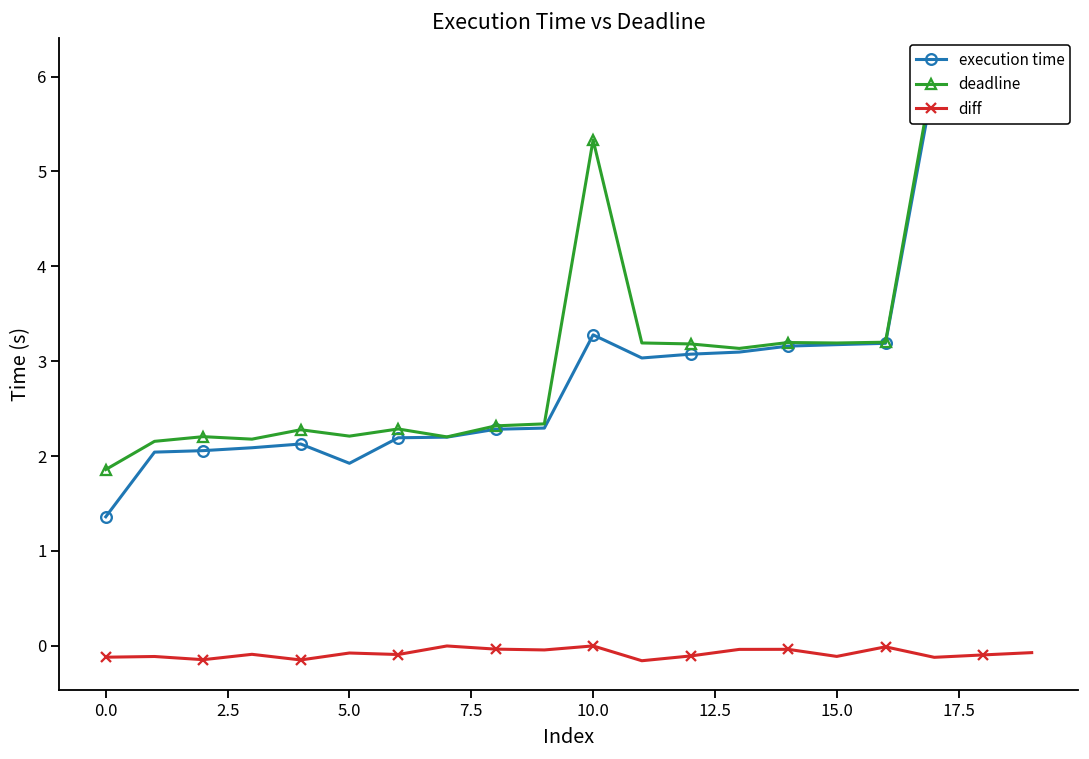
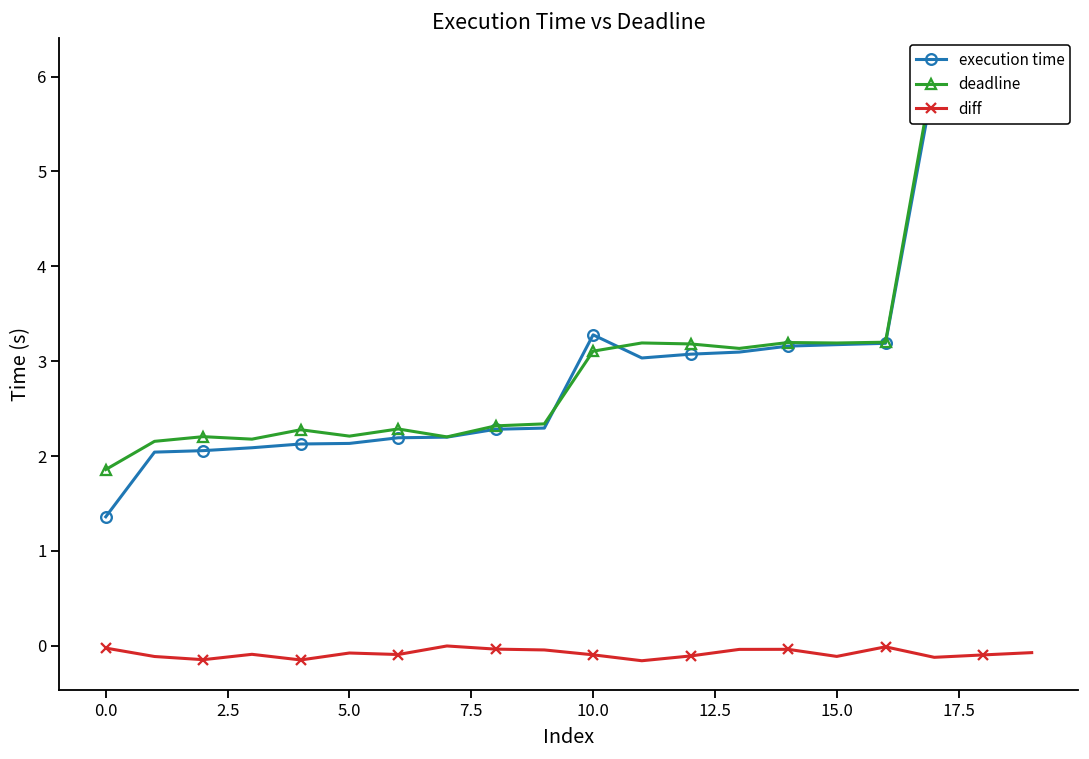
diff, 0.0: -0.1 -> 0.0
execution time, 5.0: 1.9 -> 2.1
deadline, 10.0: 5.3 -> 3.1
diff, 10.0: 0.0 -> -0.1
